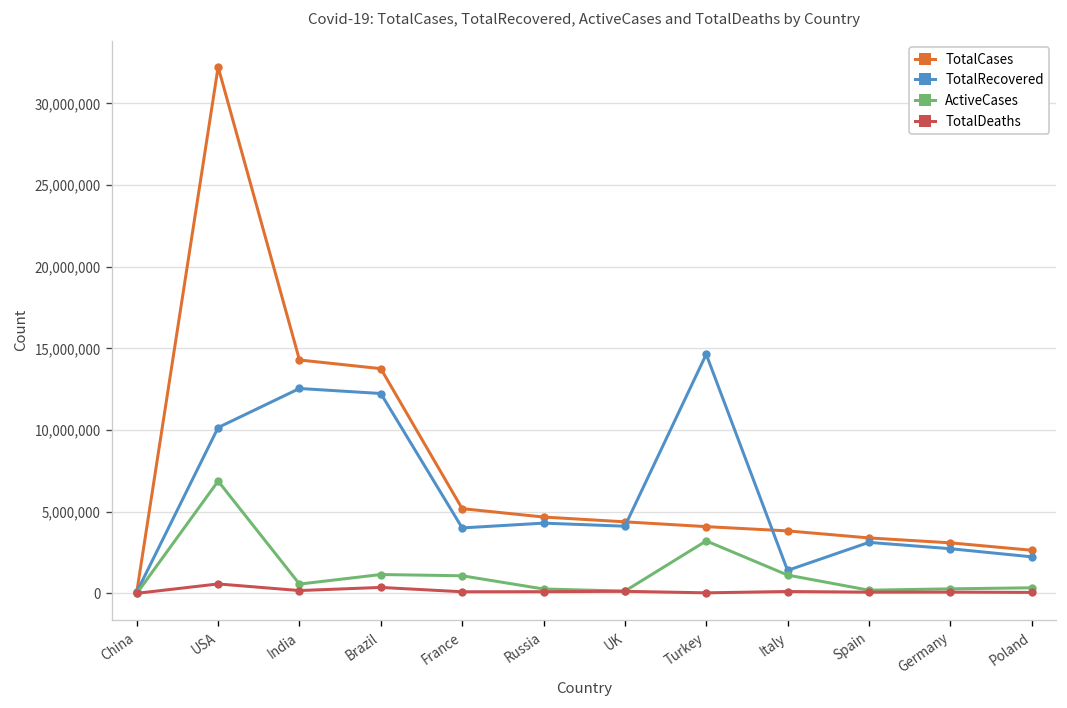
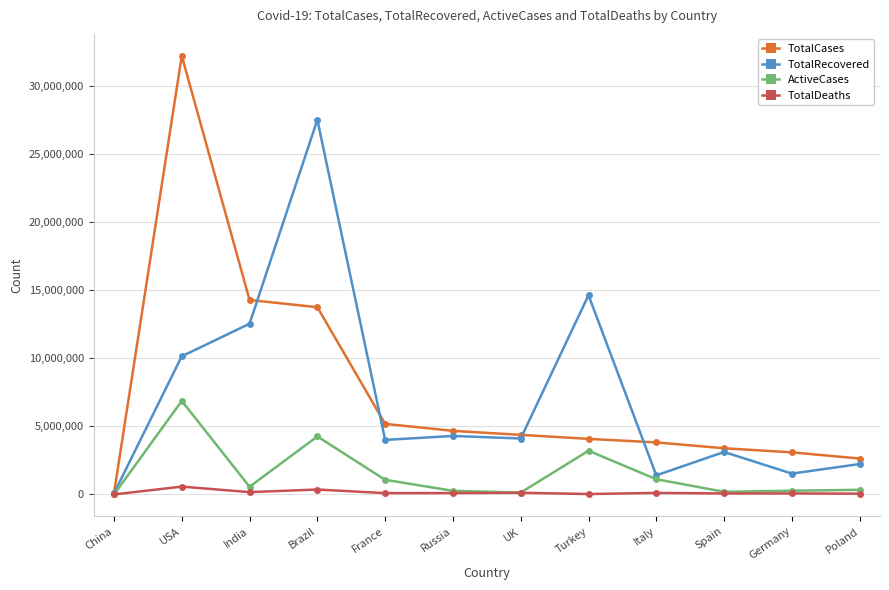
TotalRecovered, Brazil: 12,200,000 -> 27,500,000
ActiveCases, Brazil: 1,200,000 -> 4,300,000
TotalRecovered, Germany: 2,700,000 -> 1,500,000
